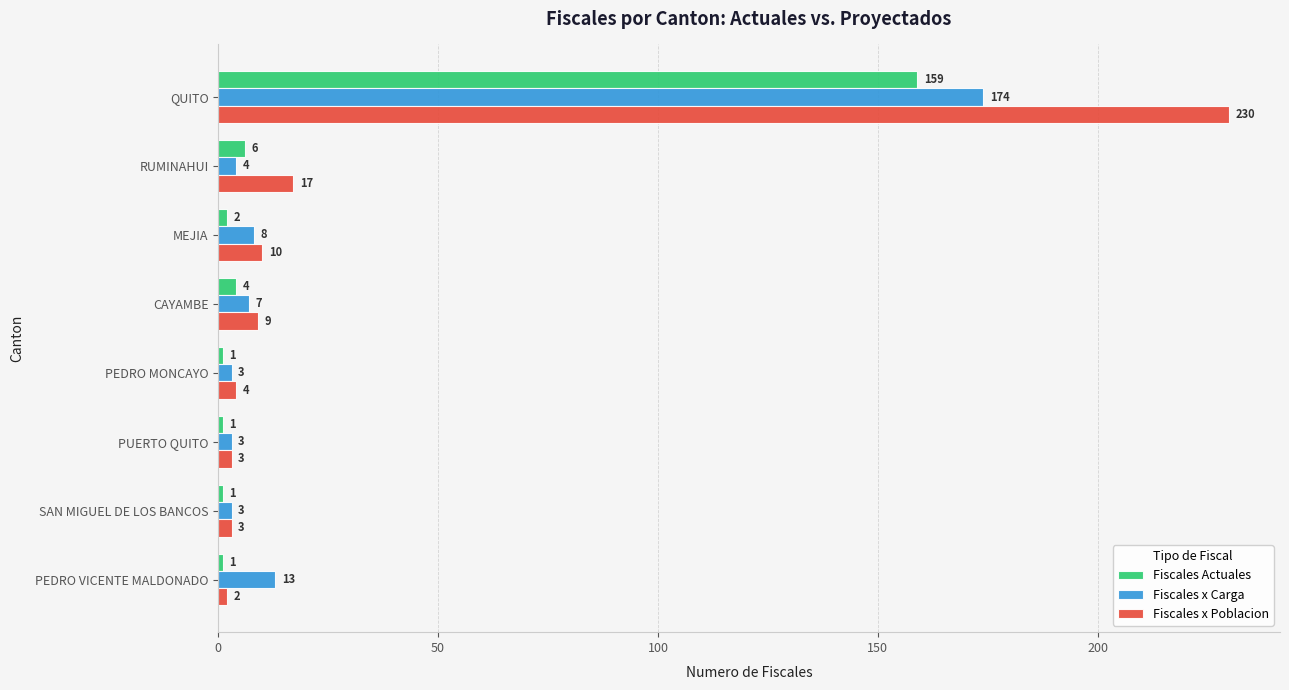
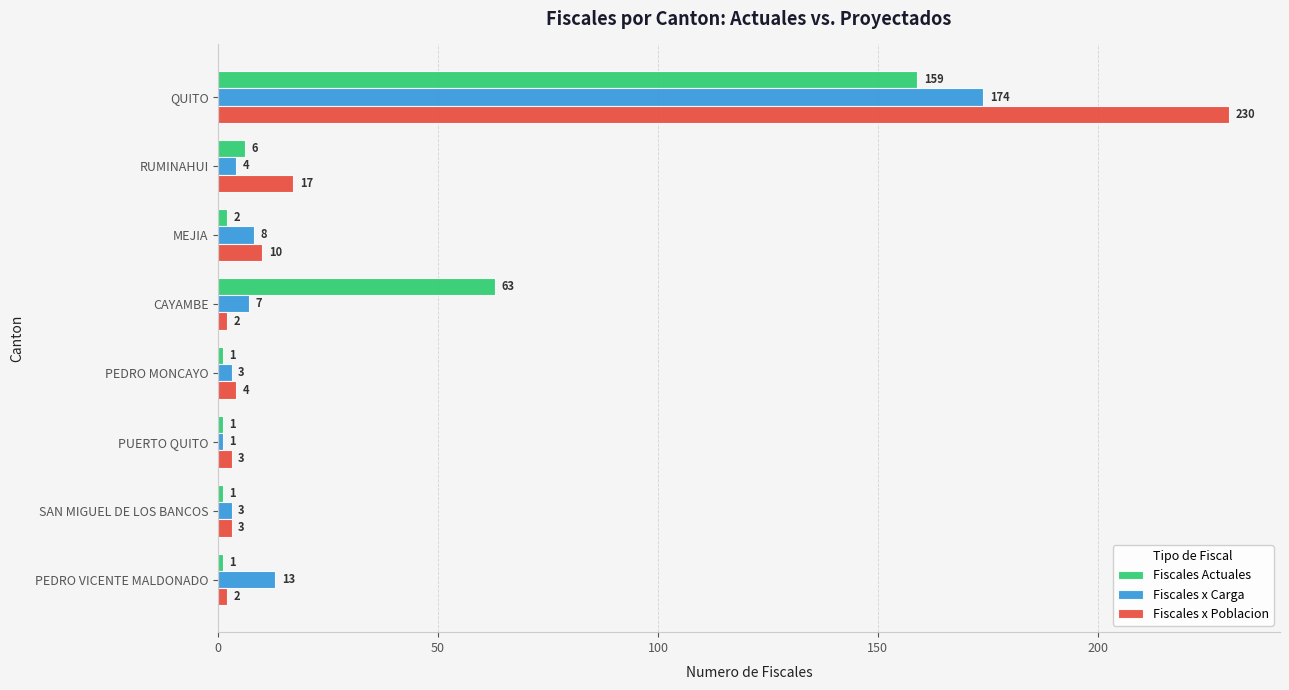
Fiscales Actuales, CAYAMBE: 4 -> 63
Fiscales x Poblacion, CAYAMBE: 9 -> 2
Fiscales x Carga, PUERTO QUITO: 3 -> 1
